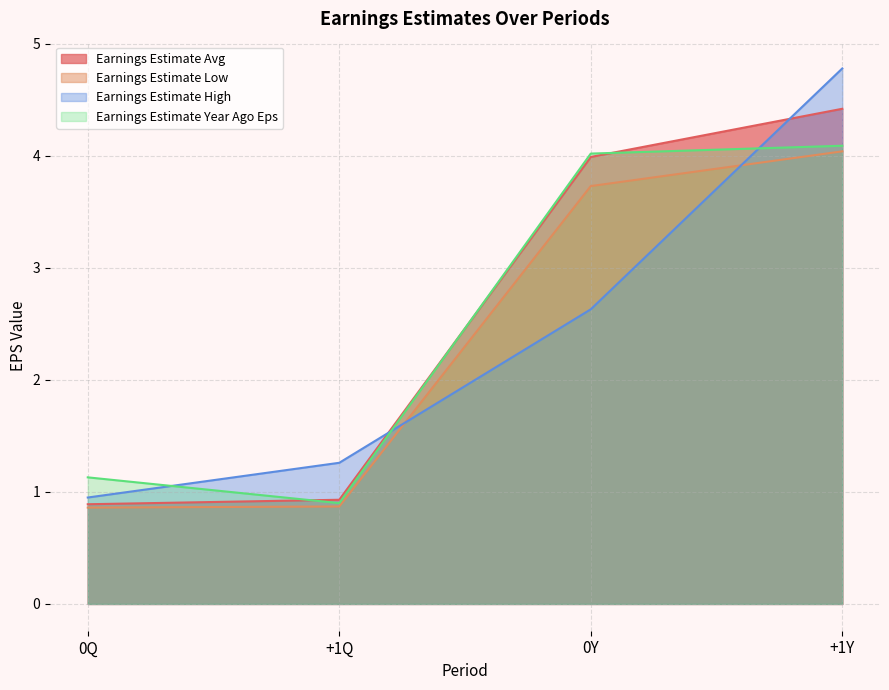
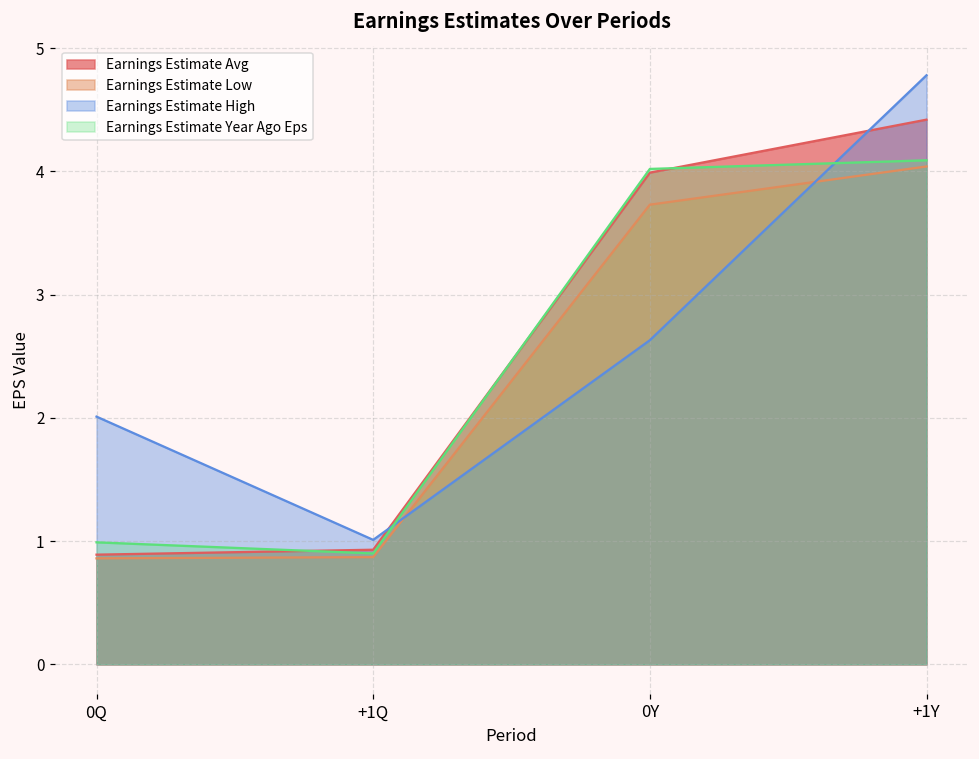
Earnings Estimate High, 0Q: 0.95 -> 2.01
Earnings Estimate Year Ago Eps, 0Q: 1.13 -> 0.99
Earnings Estimate High, +1Q: 1.26 -> 1.01
